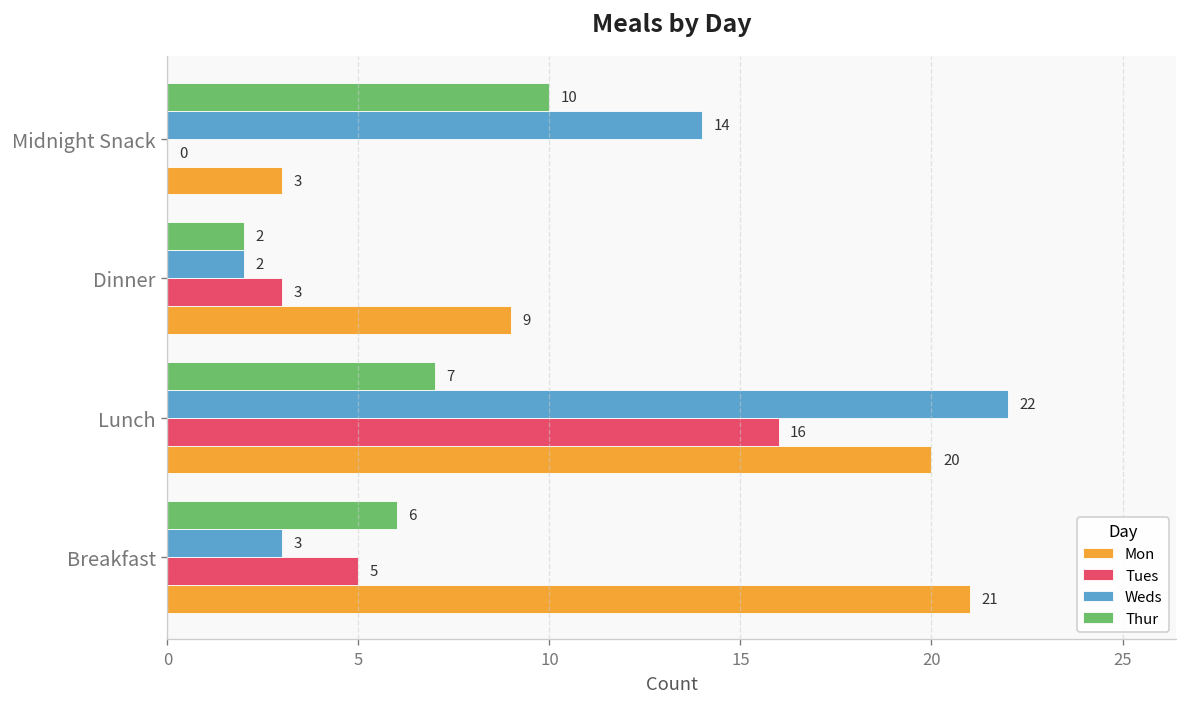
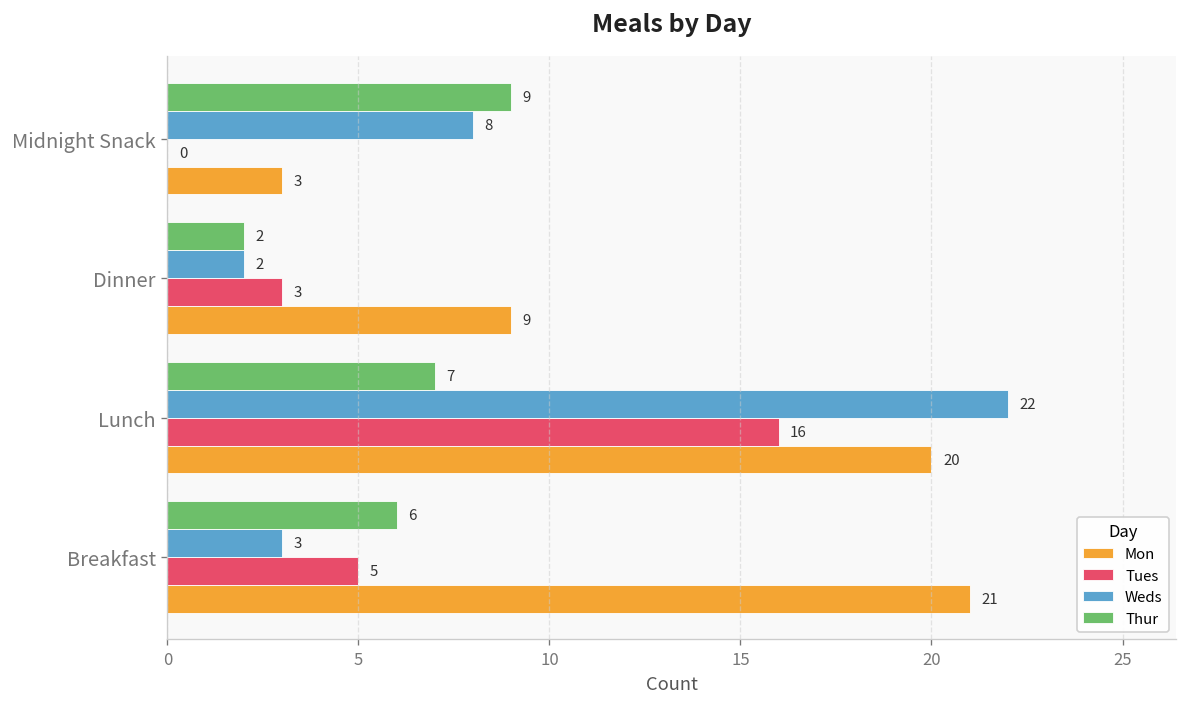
Thur, Midnight Snack: 10 -> 9
Weds, Midnight Snack: 14 -> 8
